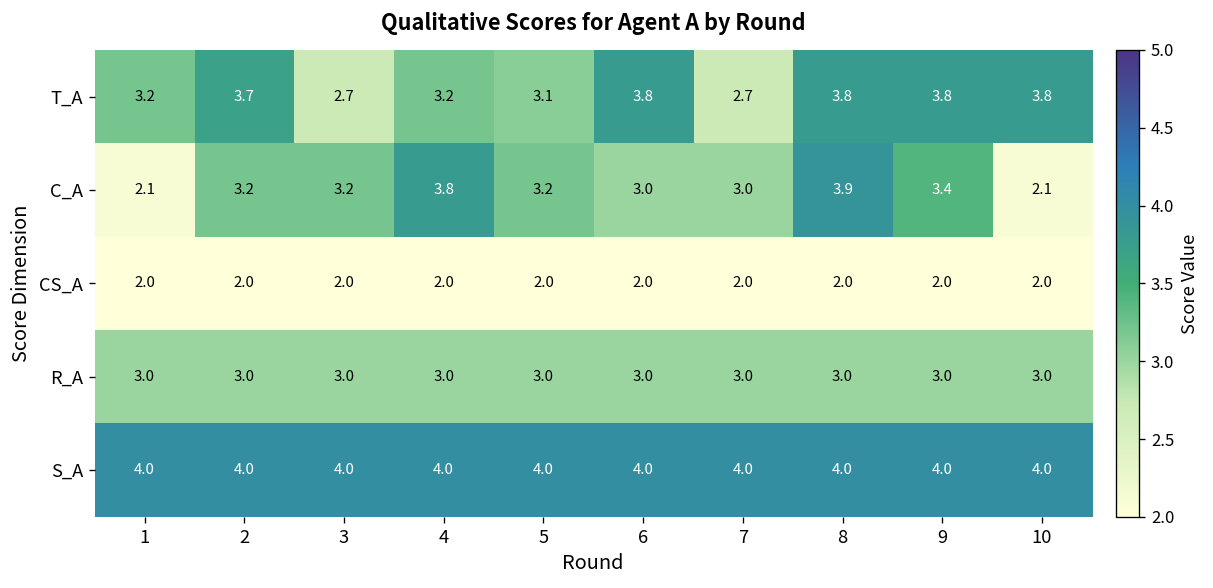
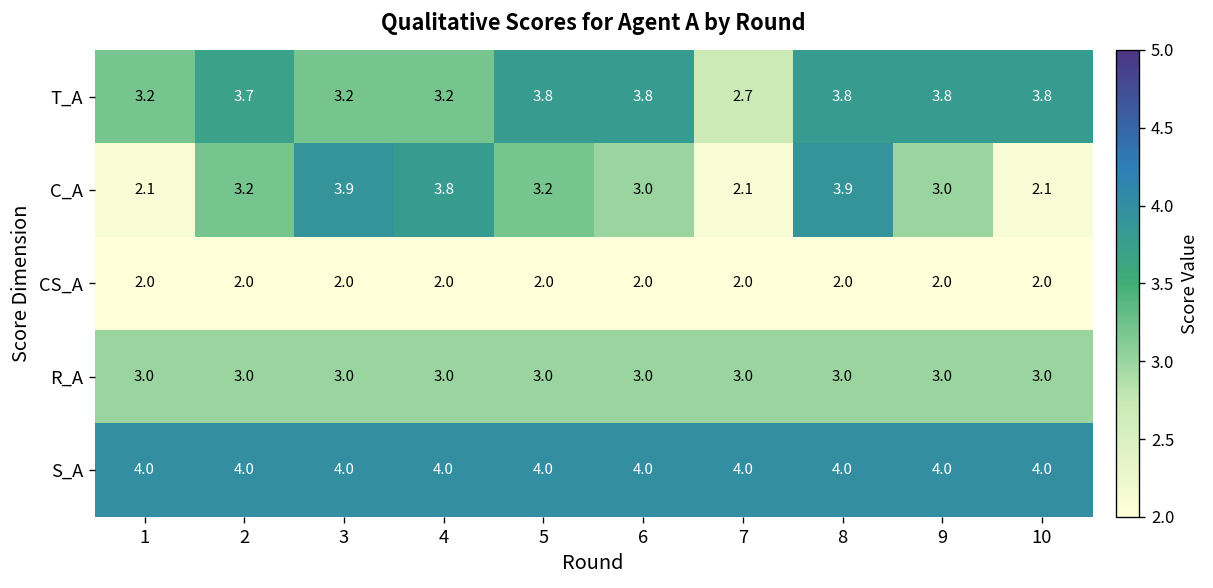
T_A, 3: 2.7 -> 3.2
T_A, 5: 3.1 -> 3.8
C_A, 3: 3.2 -> 3.9
C_A, 7: 3.0 -> 2.1
C_A, 9: 3.4 -> 3.0
